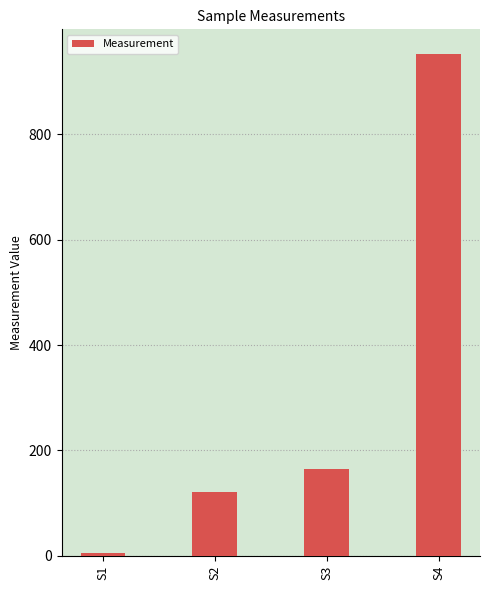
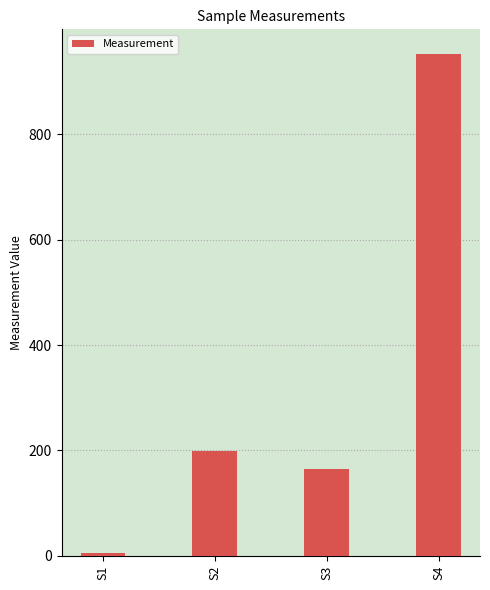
S2: 120 -> 200
